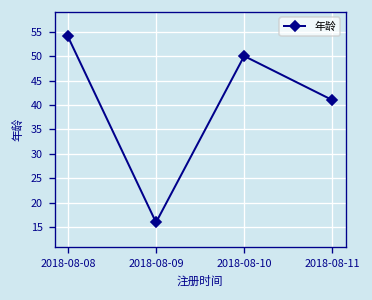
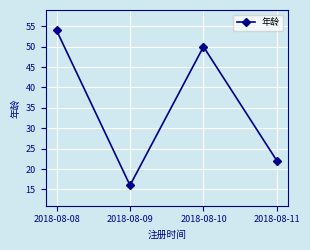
2018-08-11: 41 -> 22
